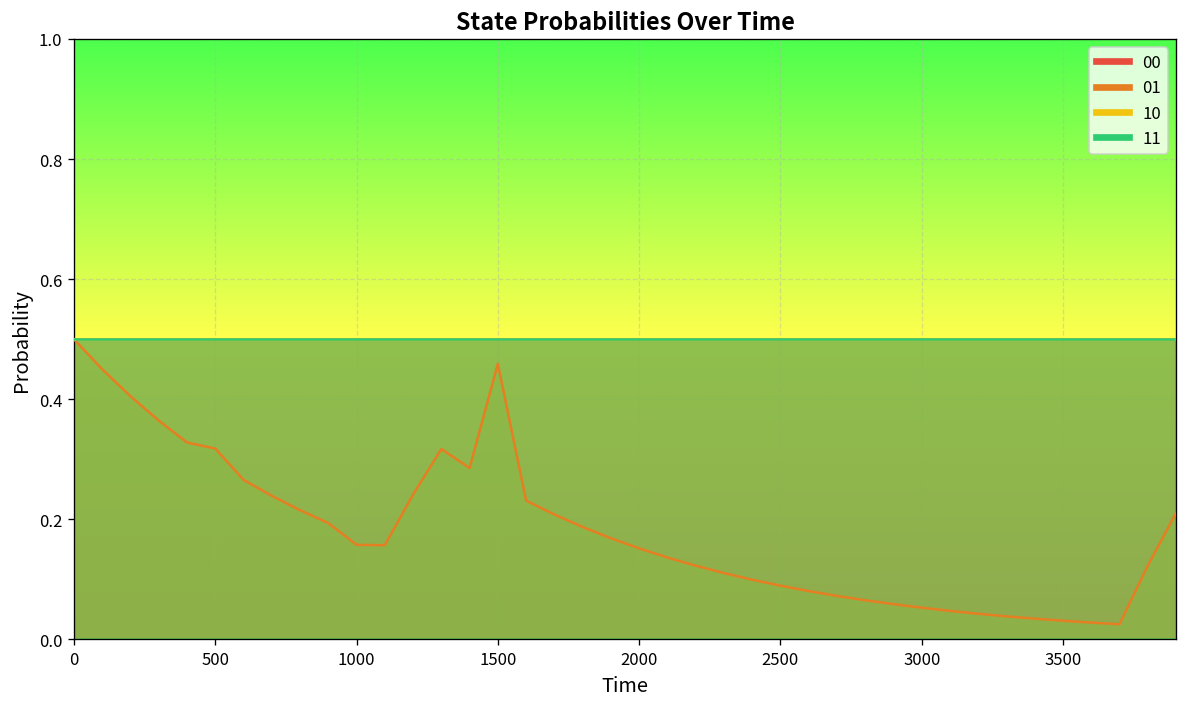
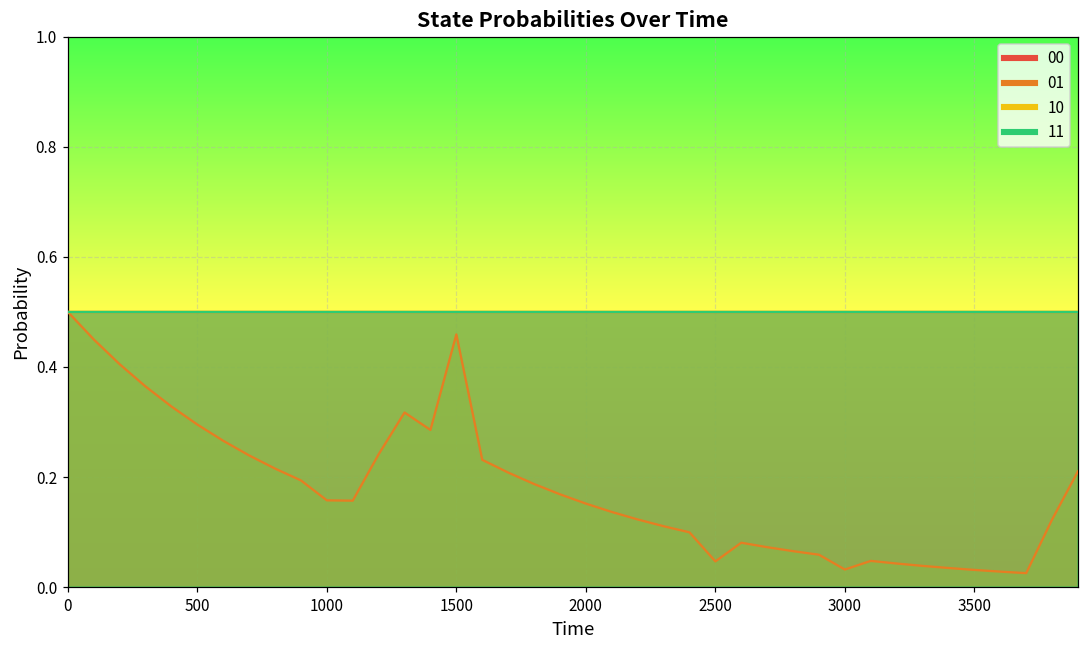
01, 500: 0.32 -> 0.30
01, 2500: 0.09 -> 0.05
01, 3000: 0.05 -> 0.03
